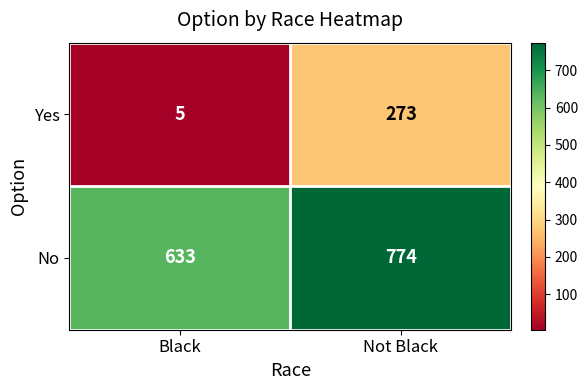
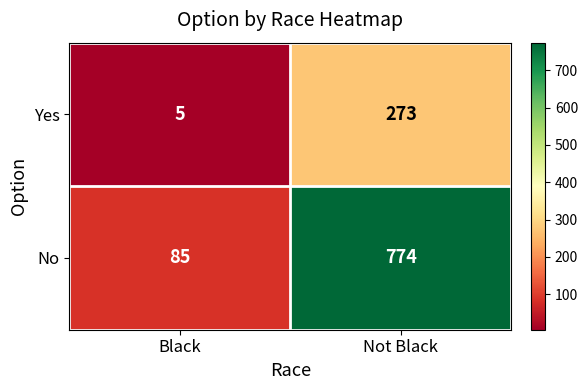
No, Black: 633 -> 85
